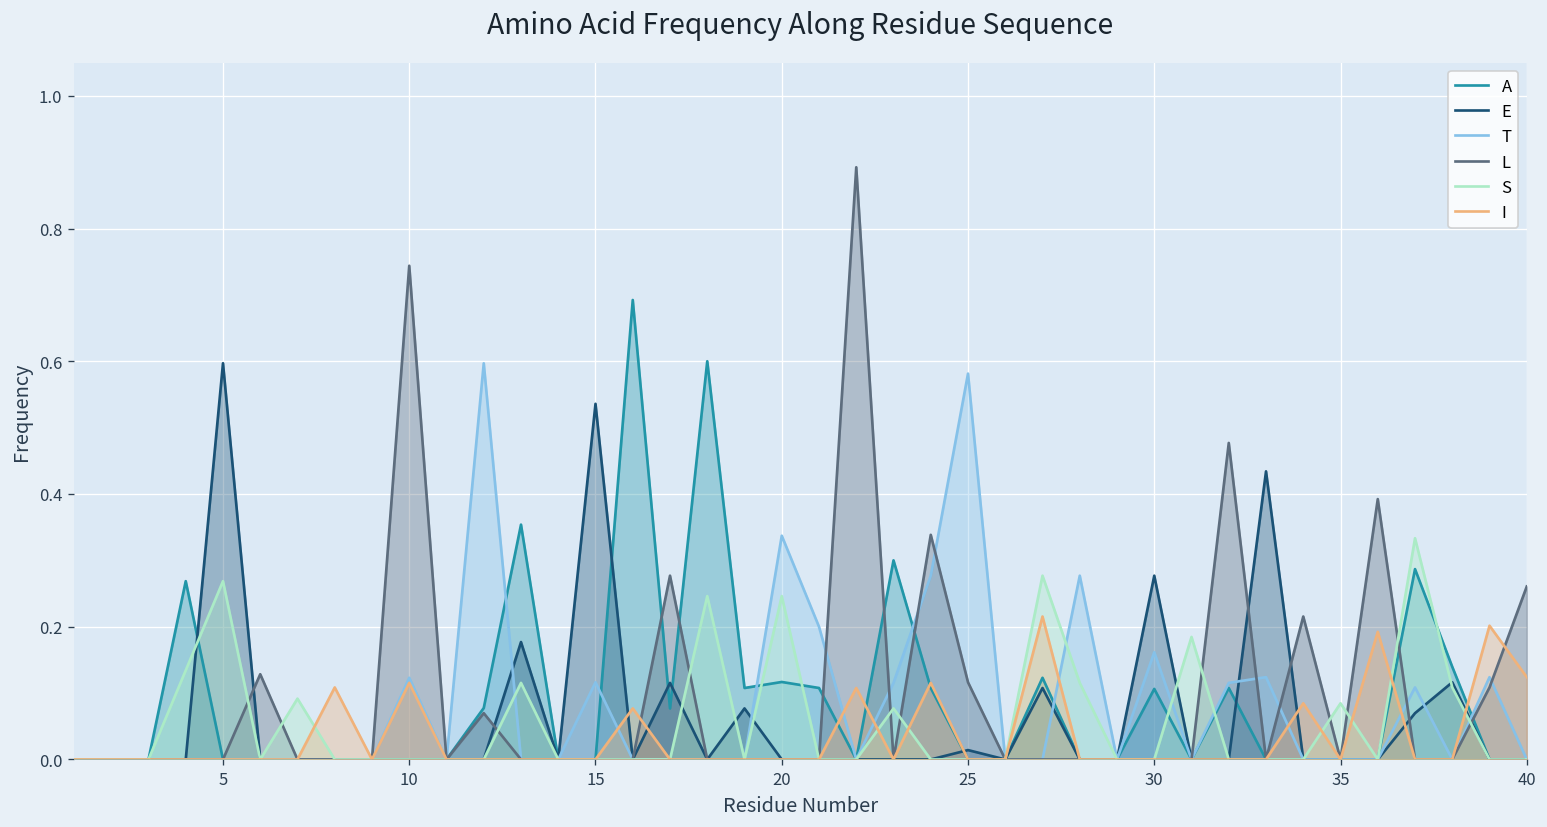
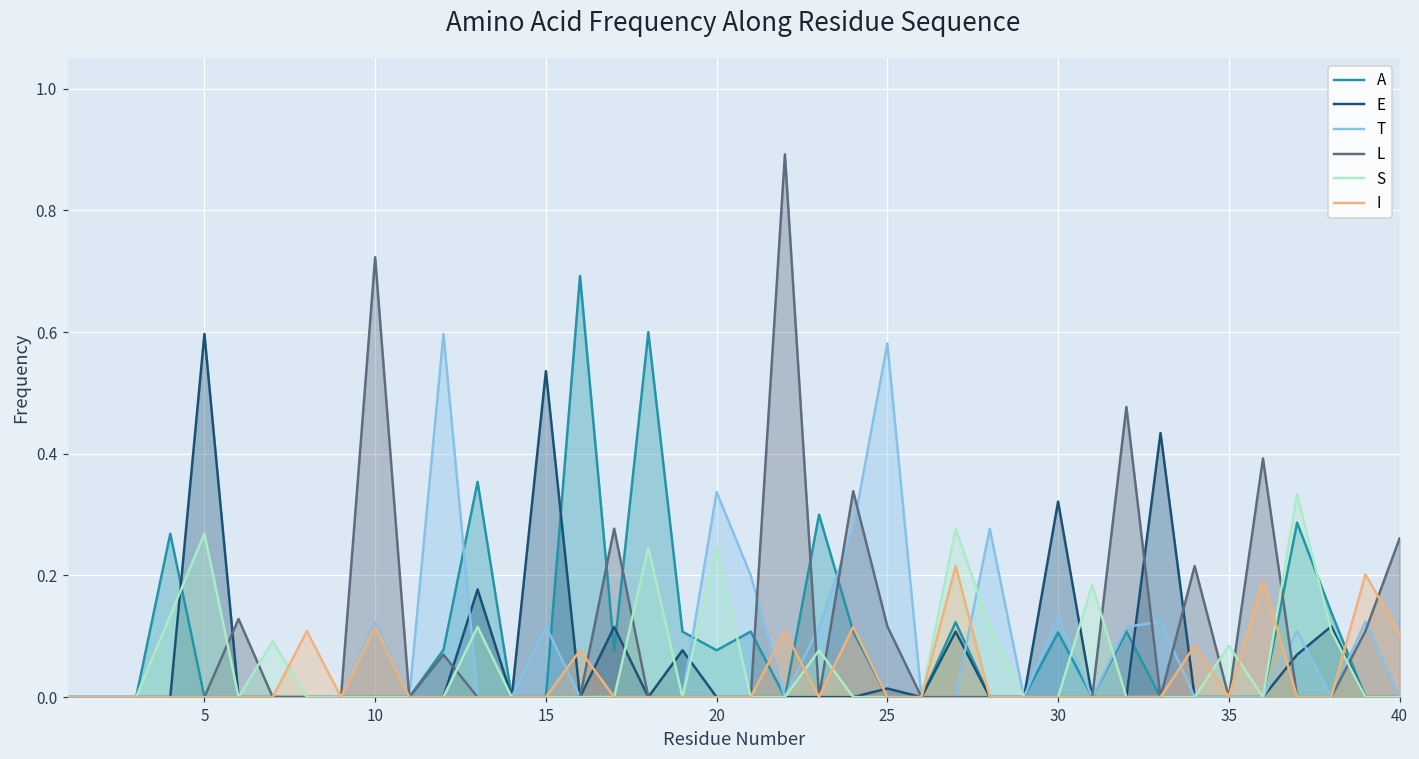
L, 10: 0.74 -> 0.72
A, 20: 0.12 -> 0.08
E, 30: 0.28 -> 0.32
T, 30: 0.16 -> 0.13
I, 40: 0.12 -> 0.10
